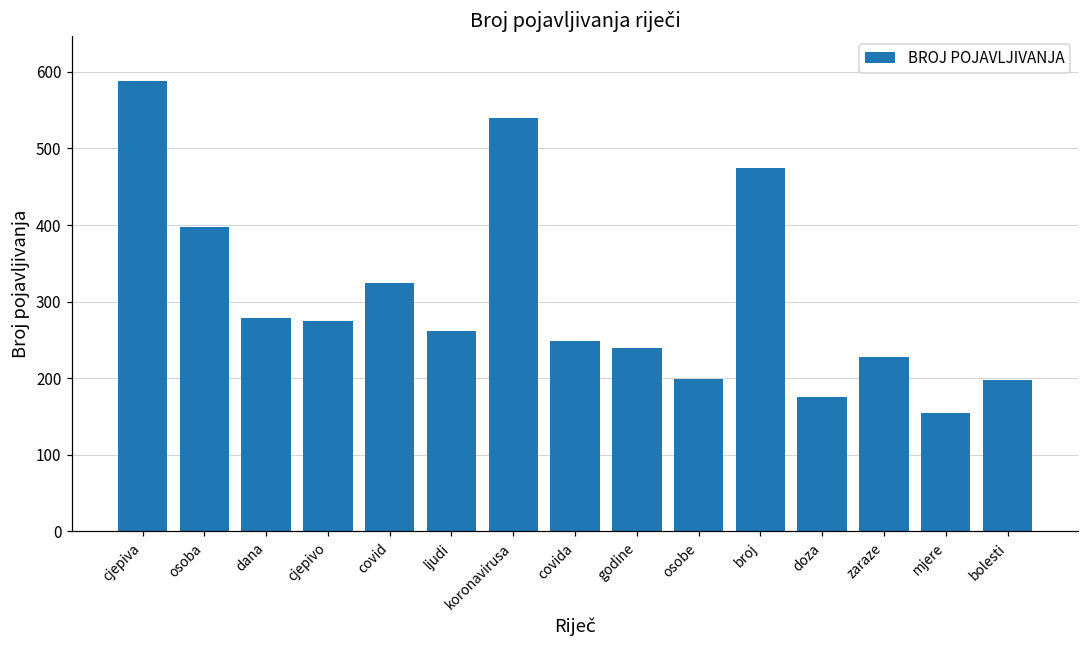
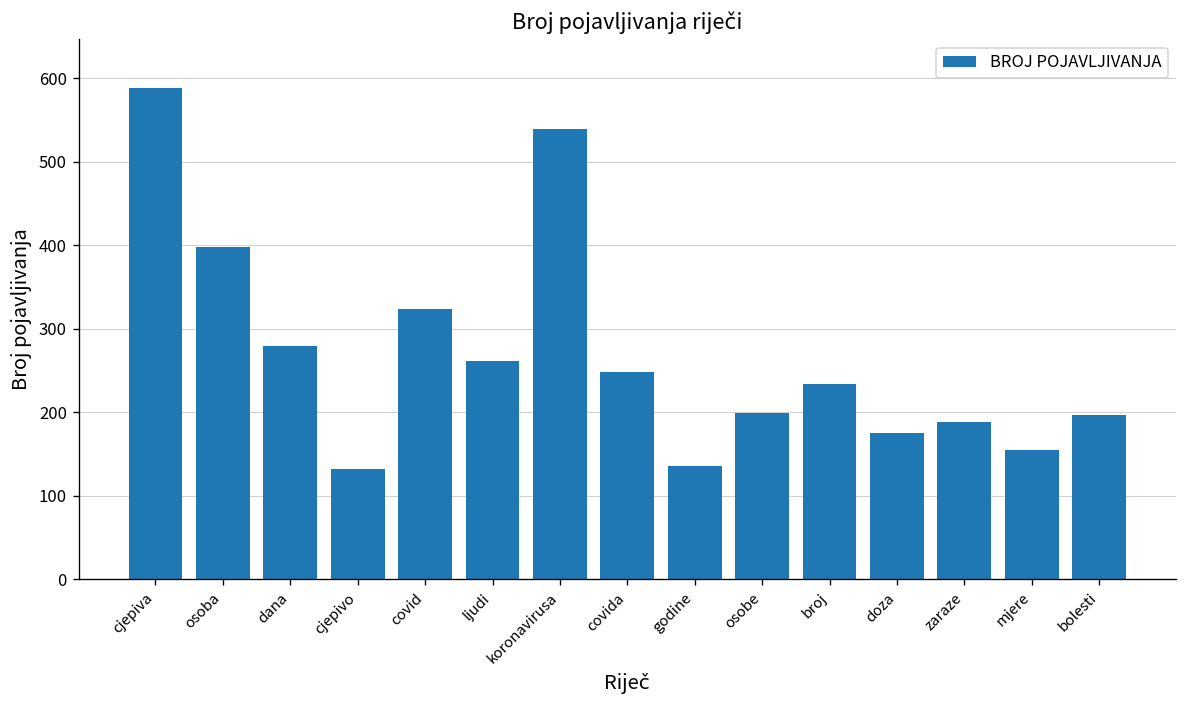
cjepivo: 280 -> 130
godine: 240 -> 140
broj: 480 -> 230
zaraze: 230 -> 190
